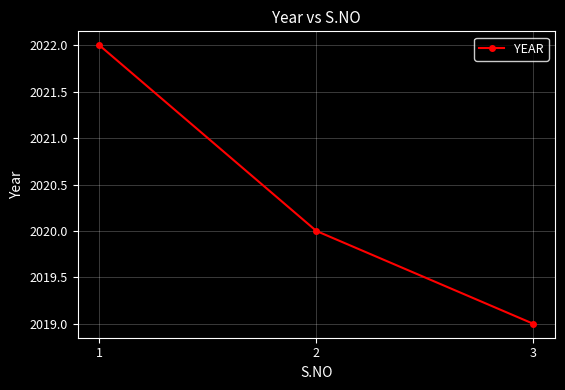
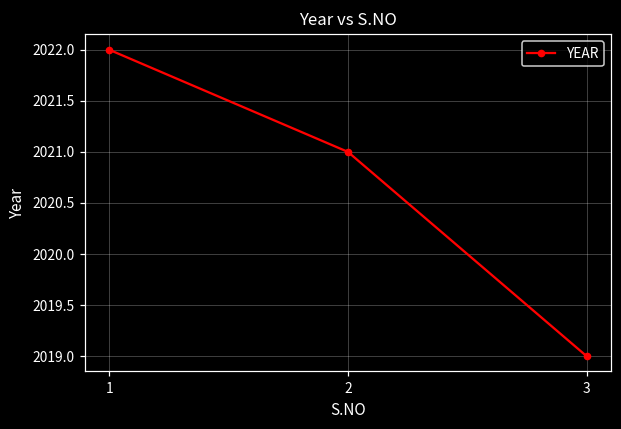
2: 2020 -> 2021
